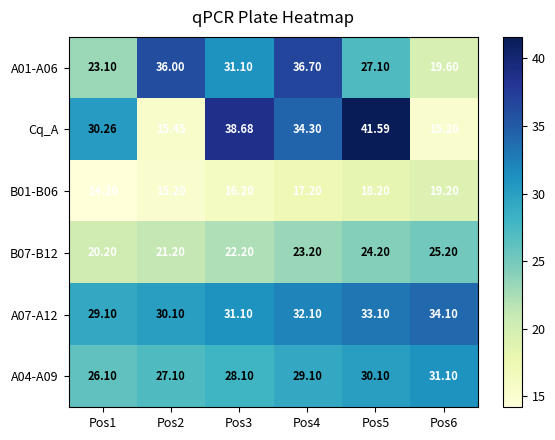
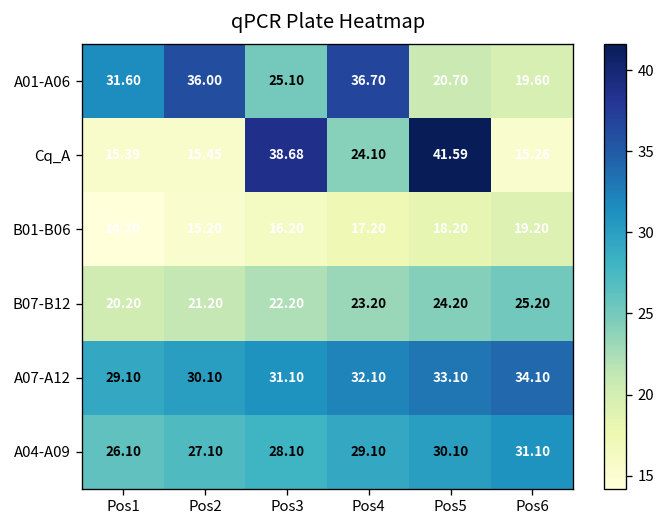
A01-A06, Pos1: 23.10 -> 31.60
A01-A06, Pos3: 31.10 -> 25.10
A01-A06, Pos5: 27.10 -> 20.70
Cq_A, Pos1: 30.26 -> 15.39
Cq_A, Pos4: 34.30 -> 24.10
